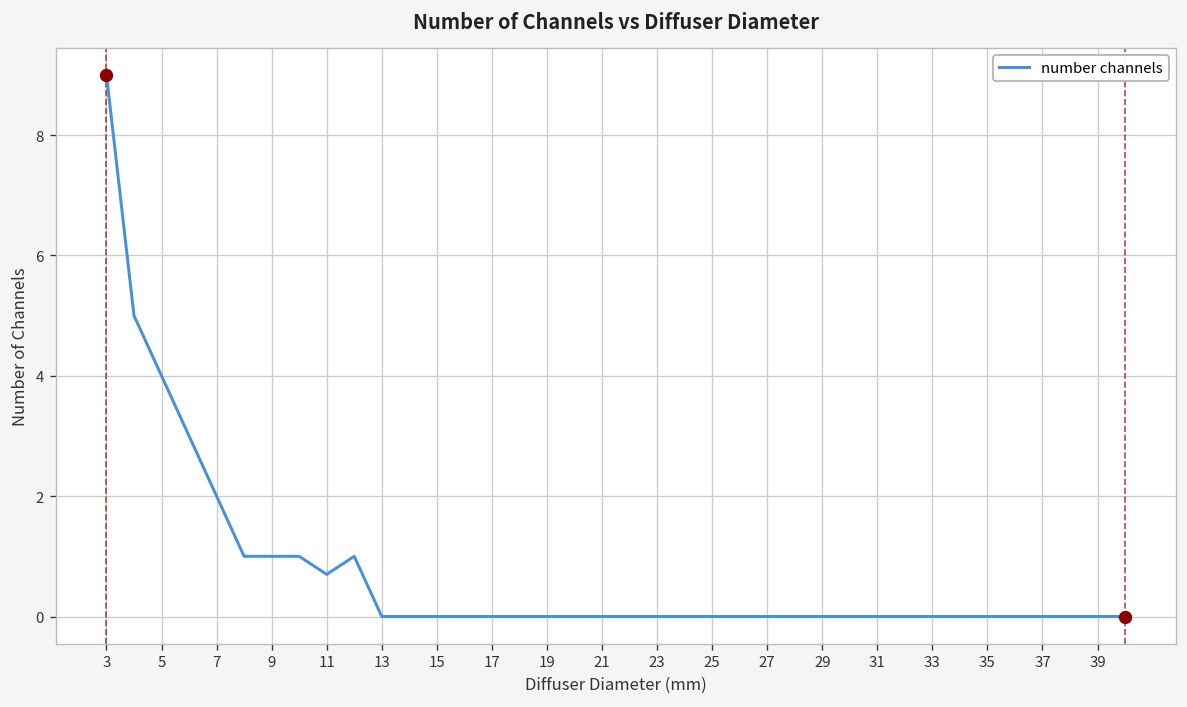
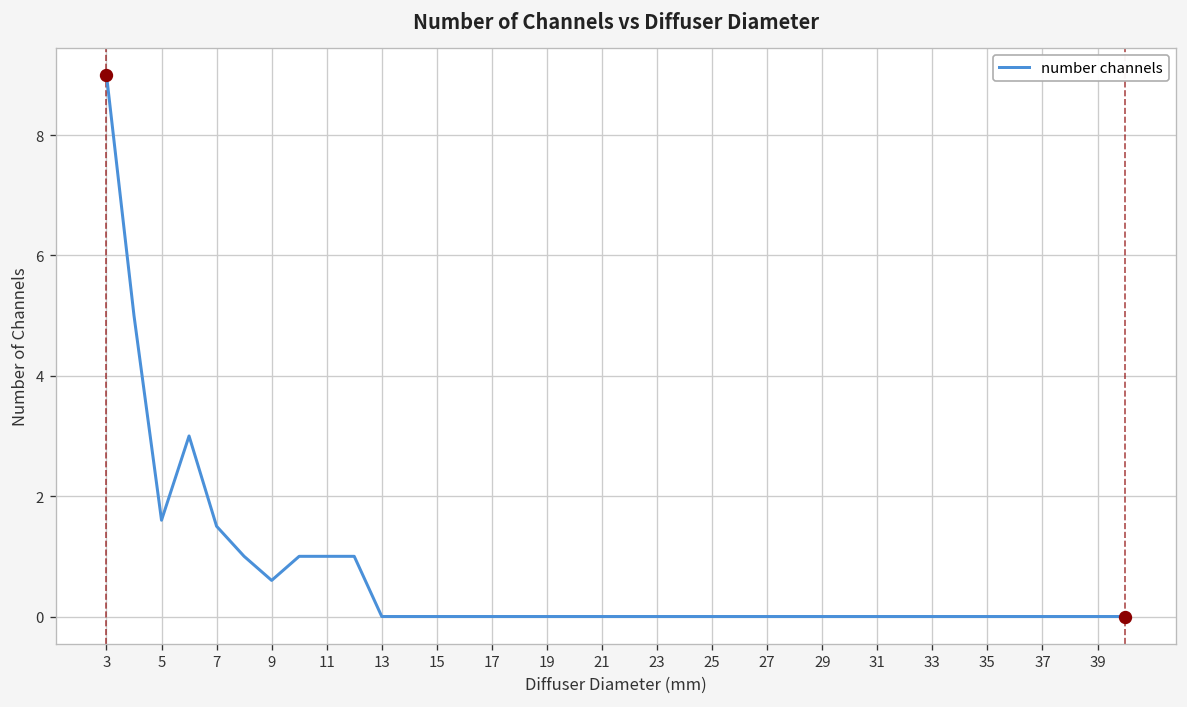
number channels, 5: 4.0 -> 1.6
number channels, 7: 2.0 -> 1.5
number channels, 9: 1.0 -> 0.6
number channels, 11: 0.7 -> 1.0
